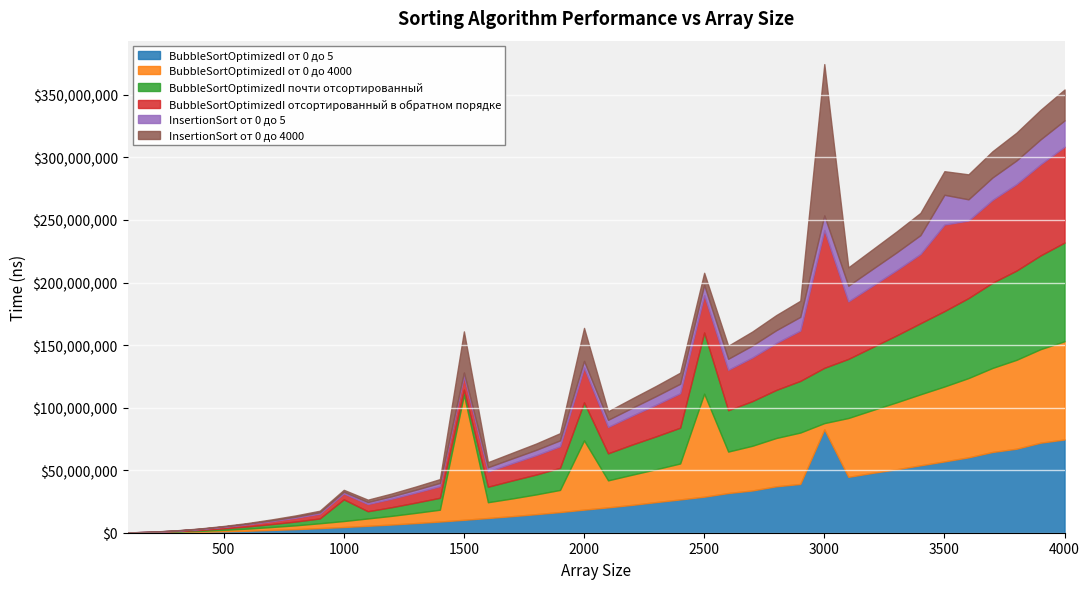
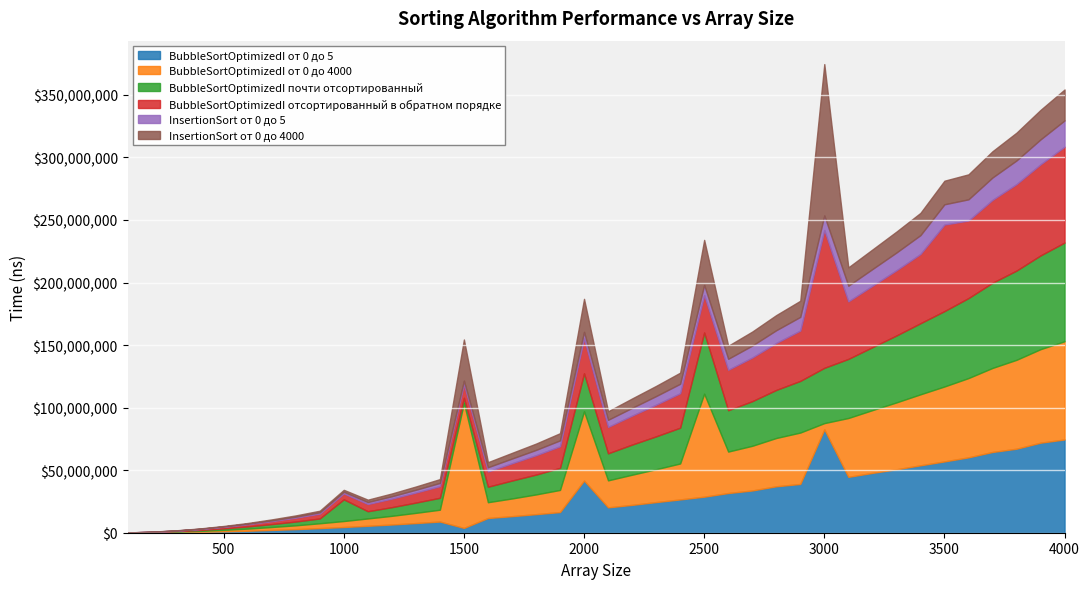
BubbleSortOptimizedI от 0 до 5, 1500: $10,000,000 -> $4,000,000
BubbleSortOptimizedI от 0 до 5, 2000: $18,000,000 -> $42,000,000
InsertionSort от 0 до 4000, 2500: $10,000,000 -> $36,000,000
InsertionSort от 0 до 5, 3500: $24,000,000 -> $16,000,000
